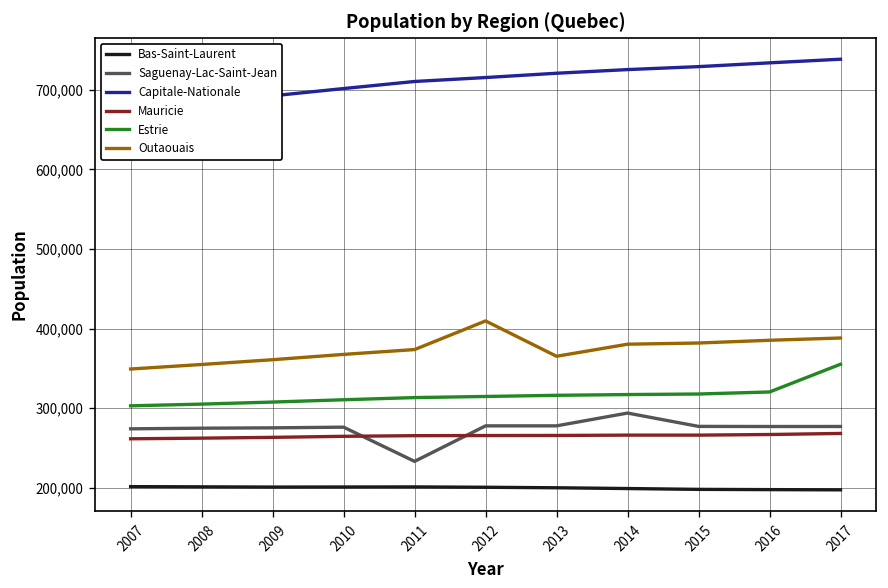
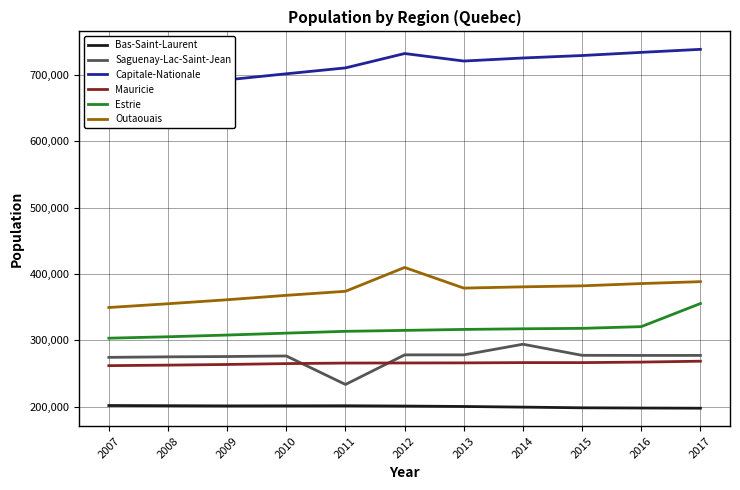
Capitale-Nationale, 2012: 720,000 -> 730,000
Outaouais, 2013: 370,000 -> 380,000
